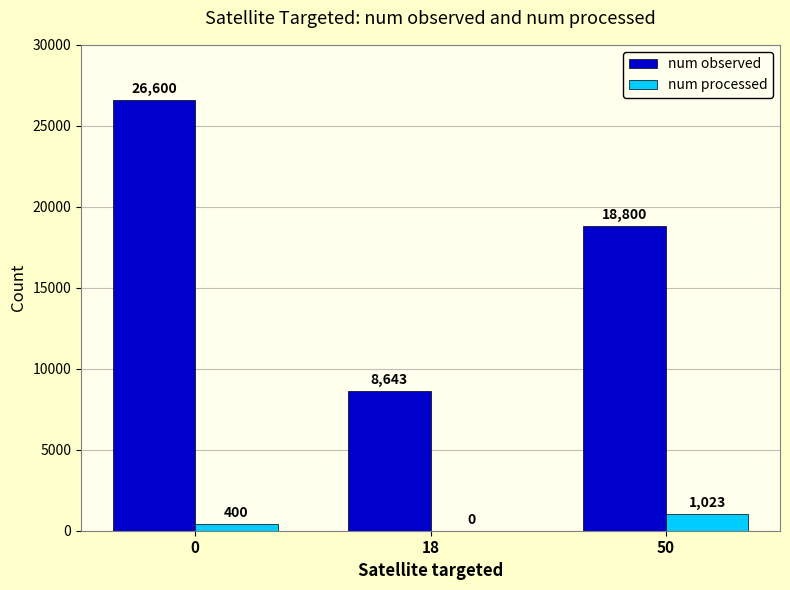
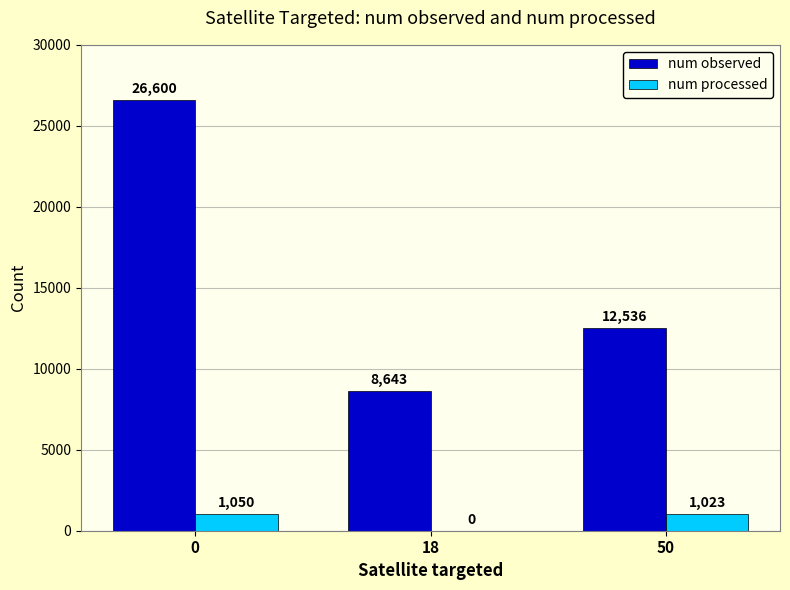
num processed, 0: 400 -> 1,050
num observed, 50: 18,800 -> 12,536
